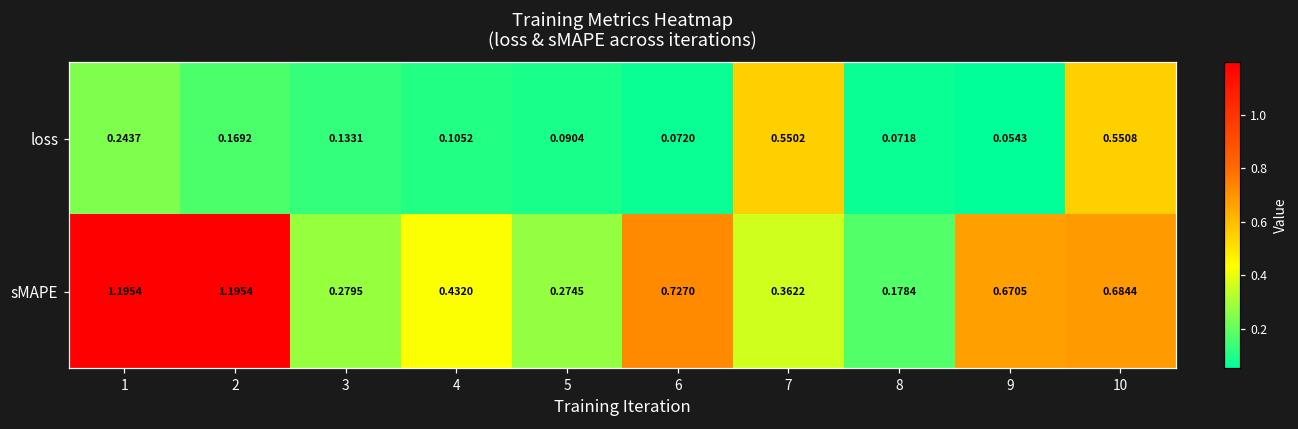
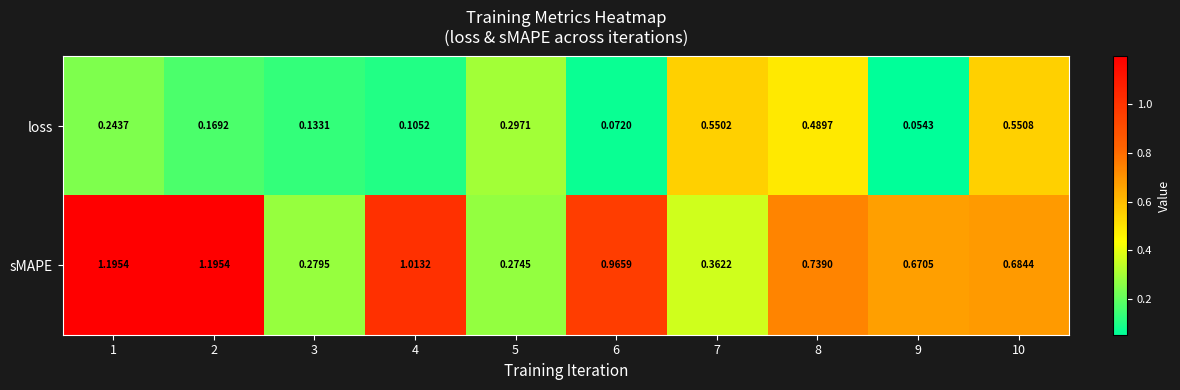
loss, 5: 0.0904 -> 0.2971
loss, 8: 0.0718 -> 0.4897
sMAPE, 4: 0.4320 -> 1.0132
sMAPE, 6: 0.7270 -> 0.9659
sMAPE, 8: 0.1784 -> 0.7390
